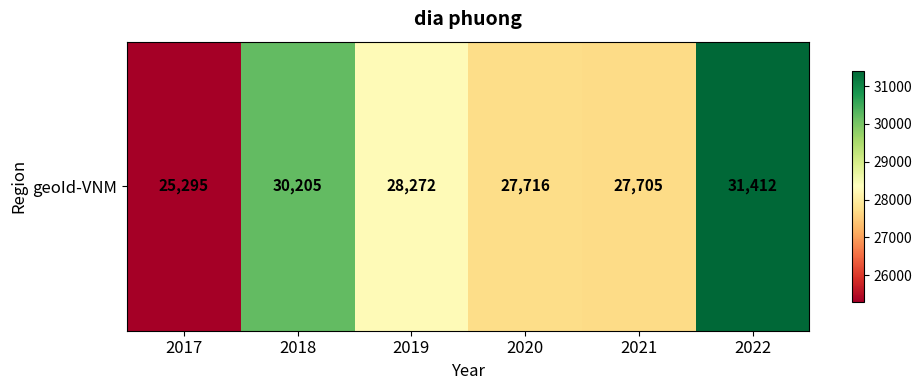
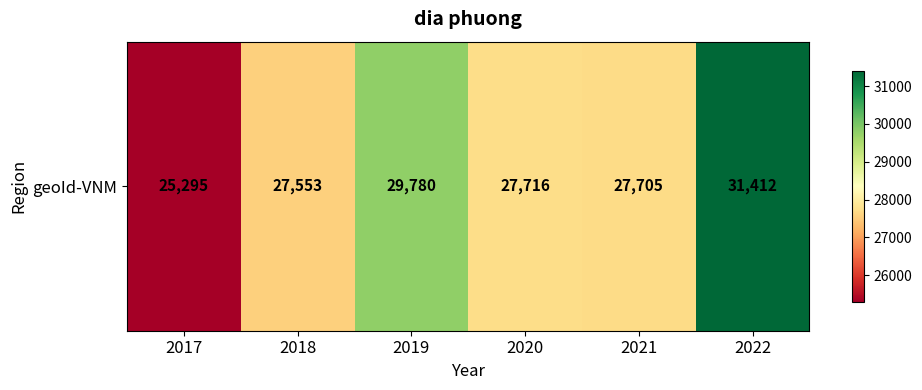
geoId-VNM, 2018: 30,205 -> 27,553
geoId-VNM, 2019: 28,272 -> 29,780
